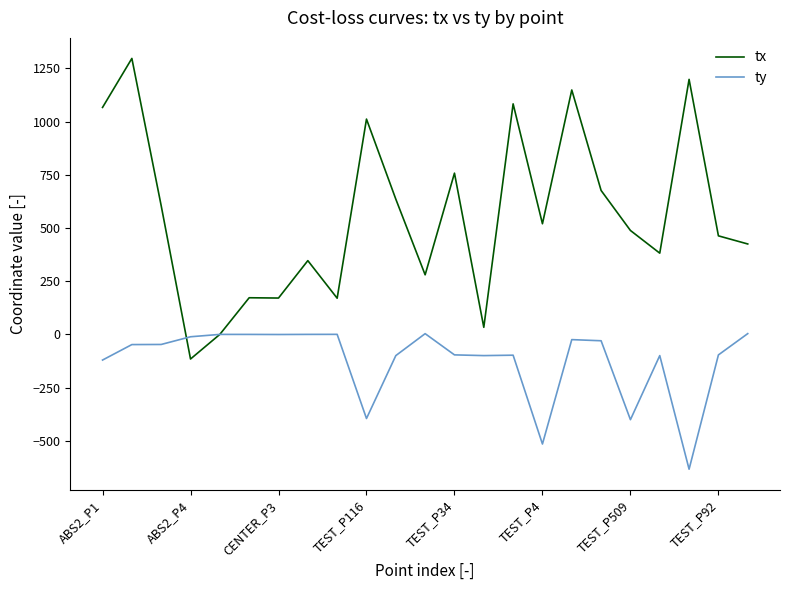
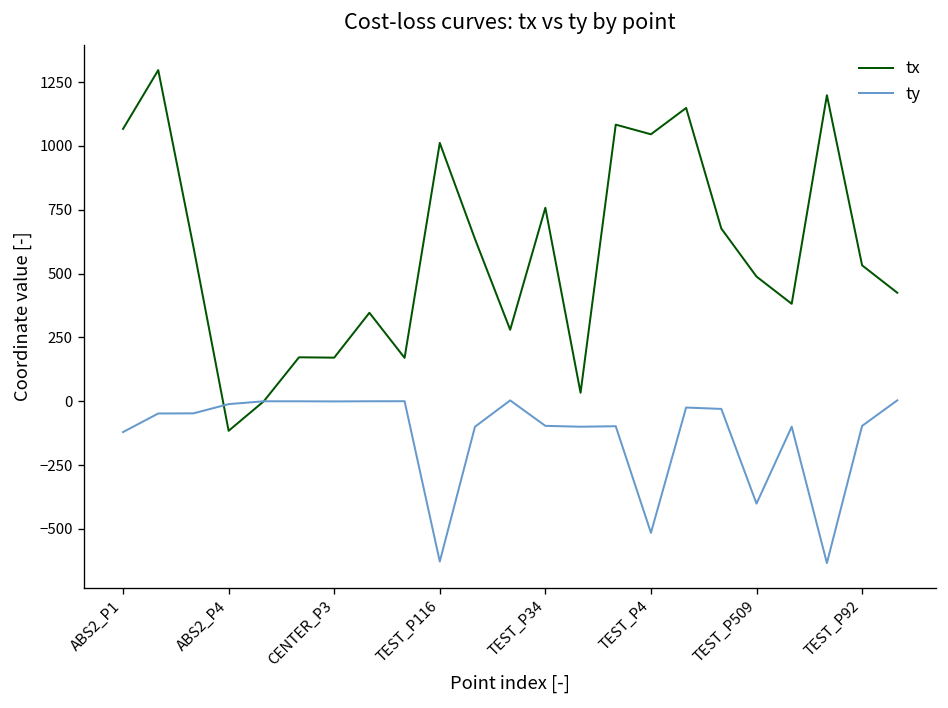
ty, TEST_P116: -400 -> -630
tx, TEST_P4: 520 -> 1050
tx, TEST_P92: 460 -> 530
